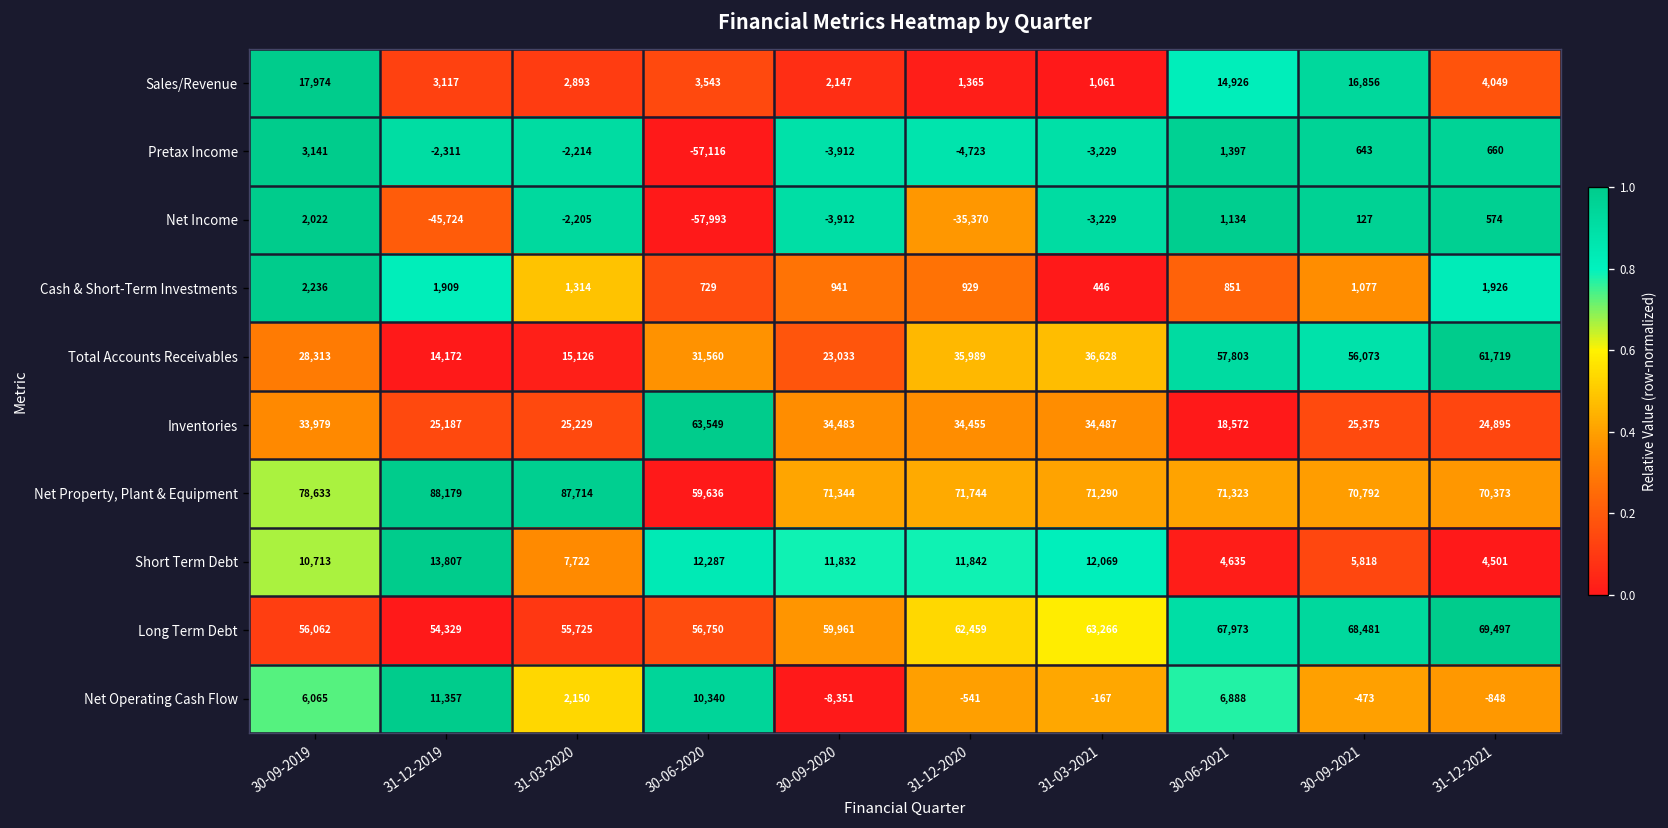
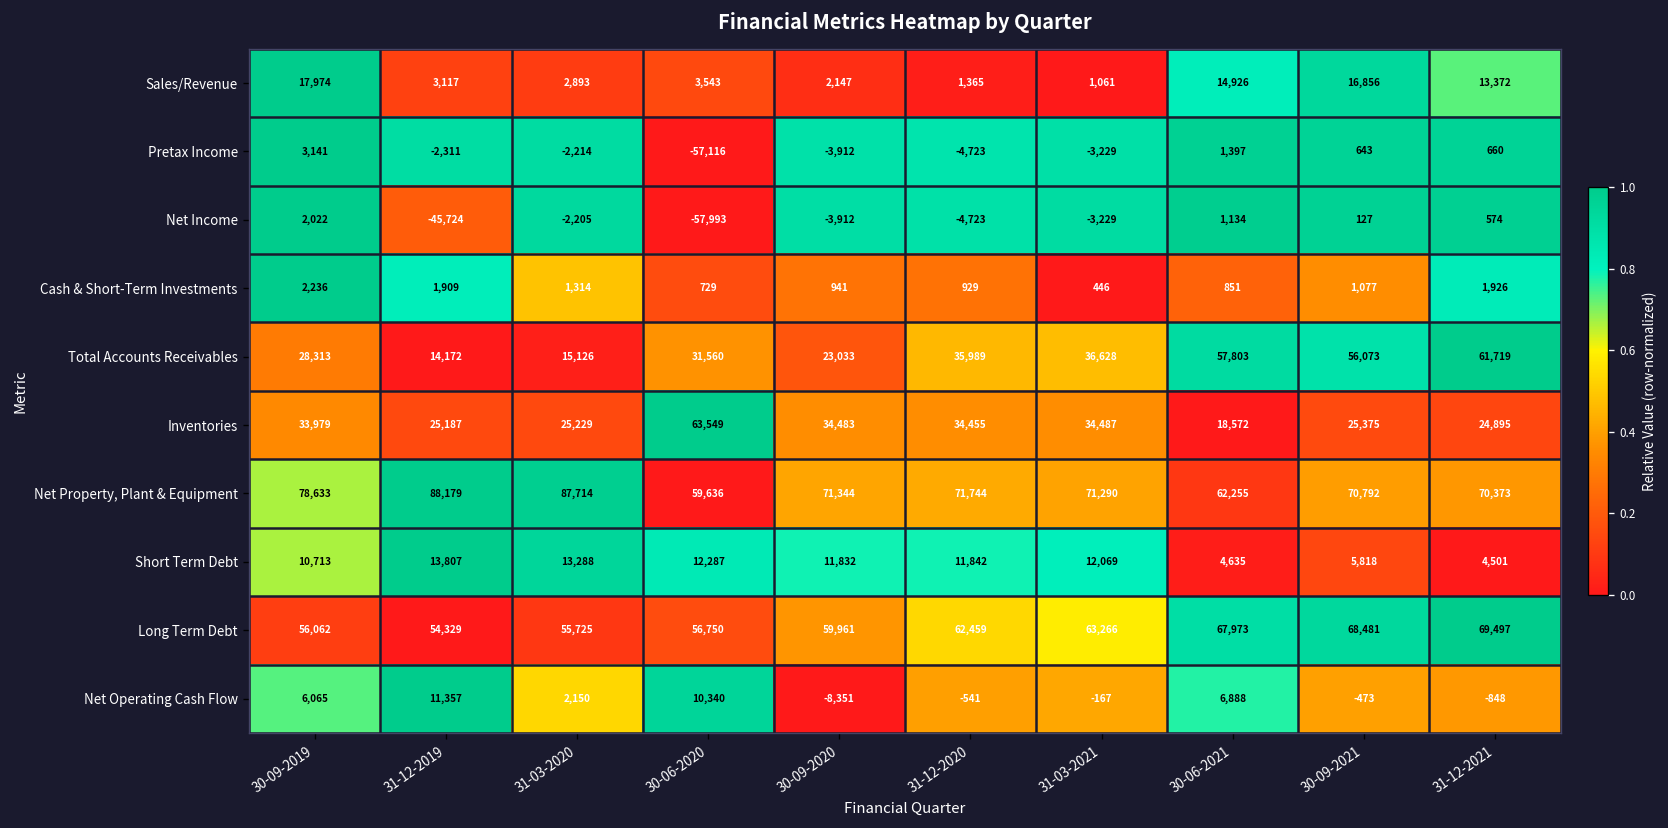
Sales/Revenue, 31-12-2021: 4,049 -> 13,372
Net Income, 31-12-2020: -35,370 -> -4,723
Net Property, Plant & Equipment, 30-06-2021: 71,323 -> 62,255
Short Term Debt, 31-03-2020: 7,722 -> 13,288
